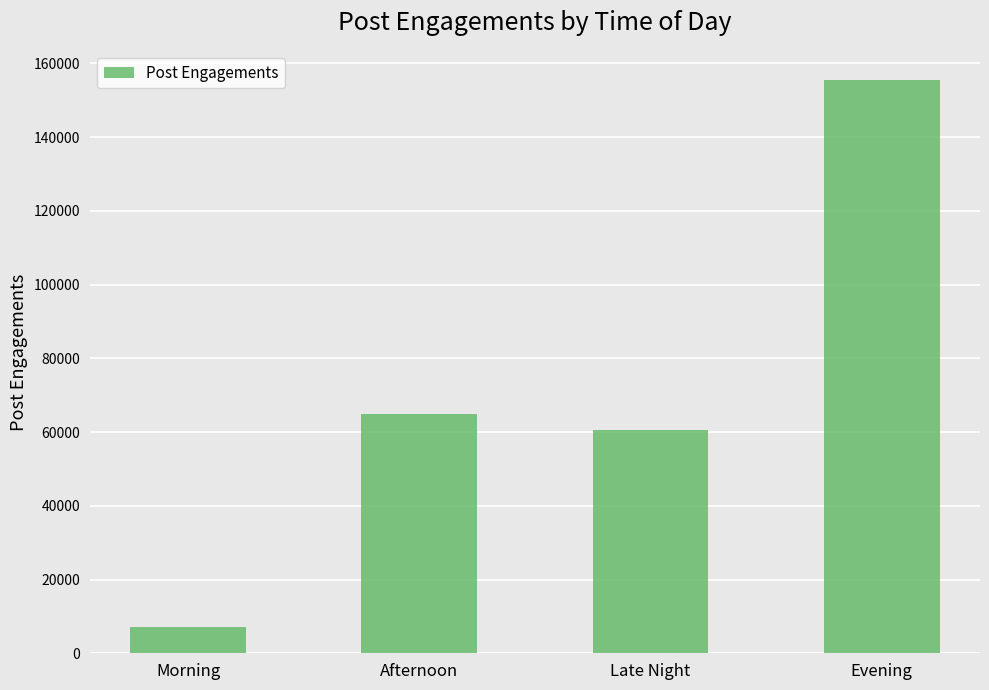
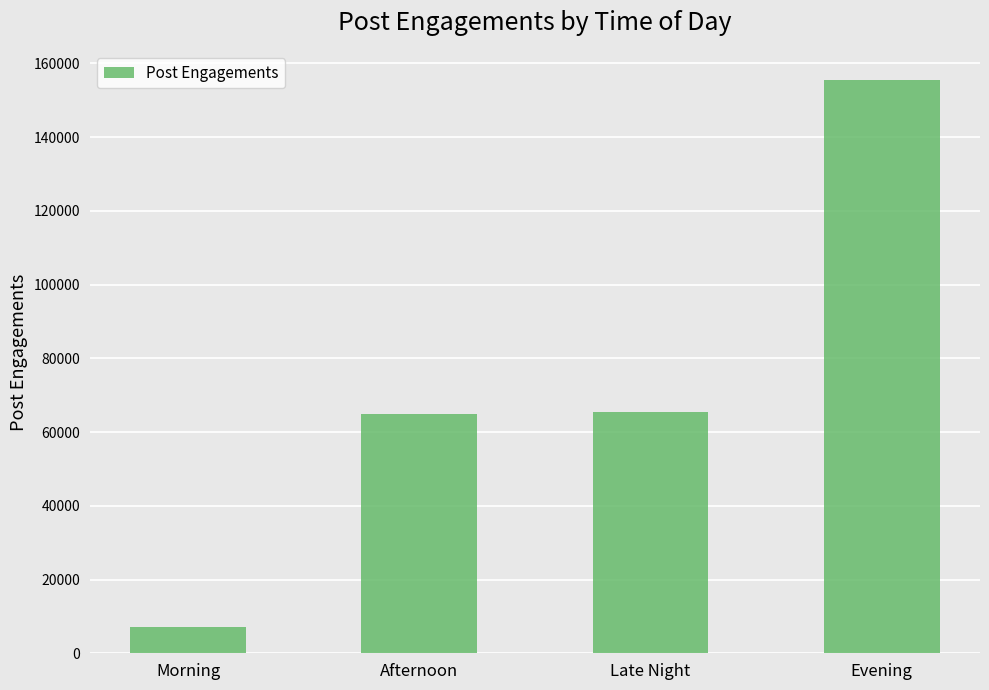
Late Night: 60000 -> 65000
